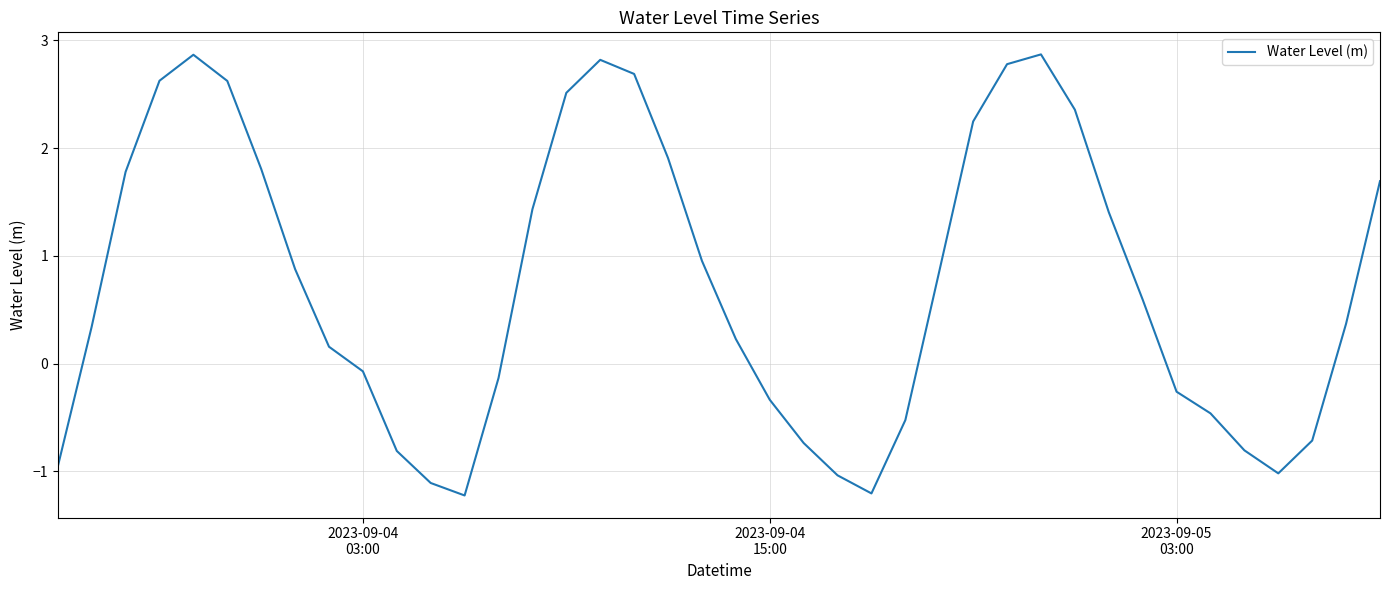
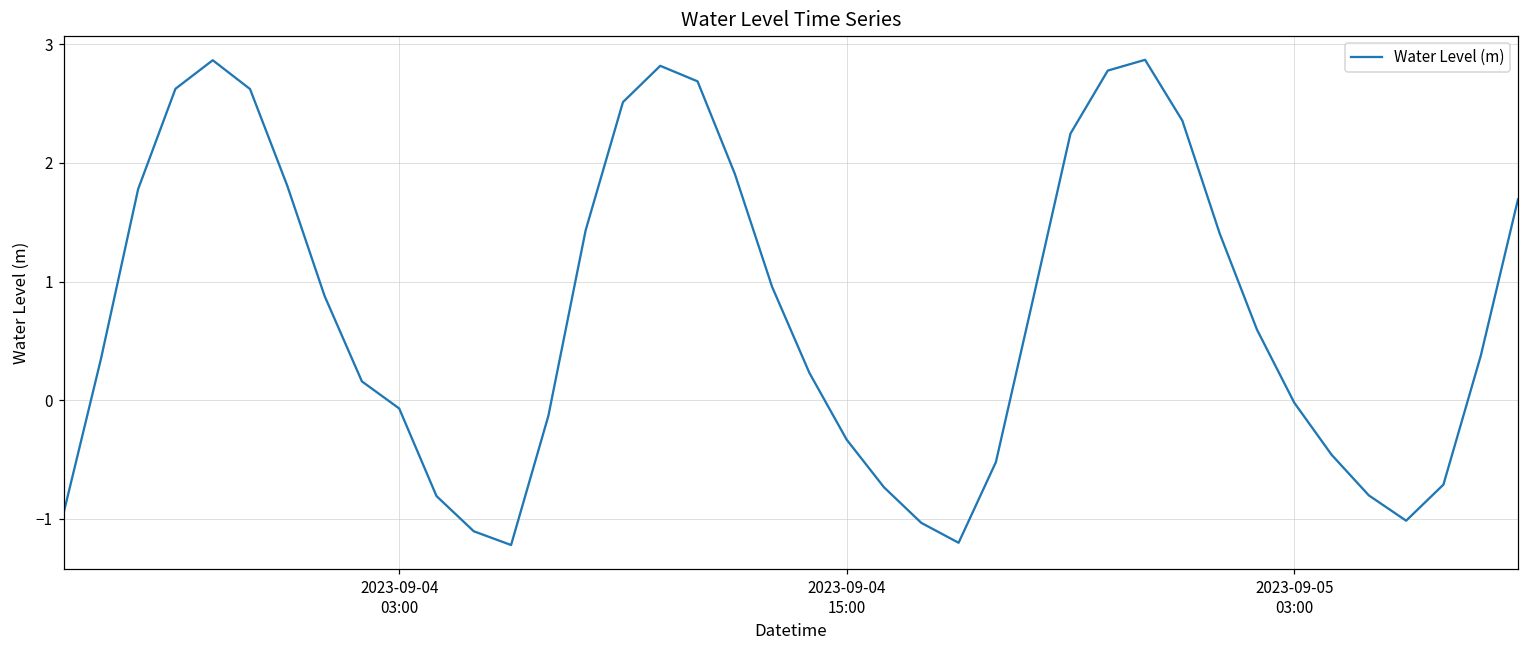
2023-09-05 03:00: -0.26 -> -0.02
